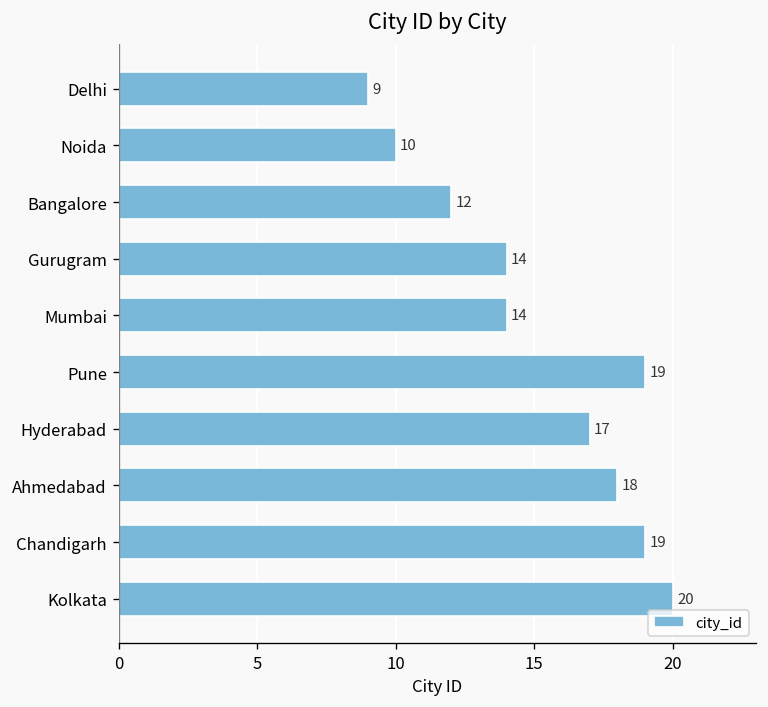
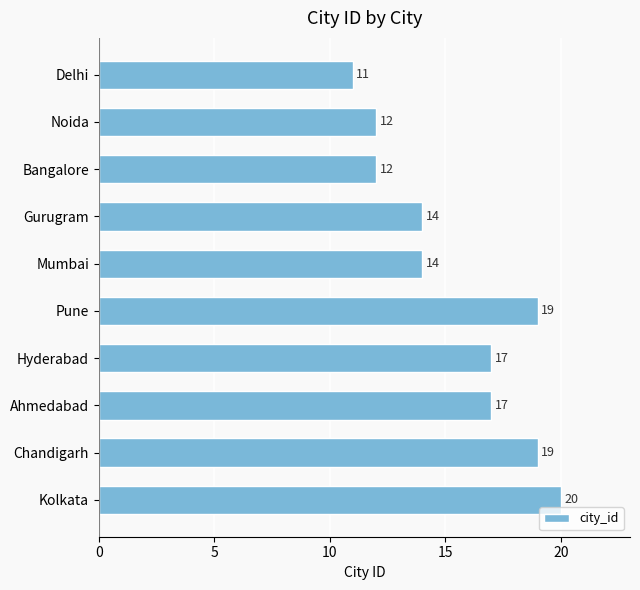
Delhi: 9 -> 11
Noida: 10 -> 12
Ahmedabad: 18 -> 17
